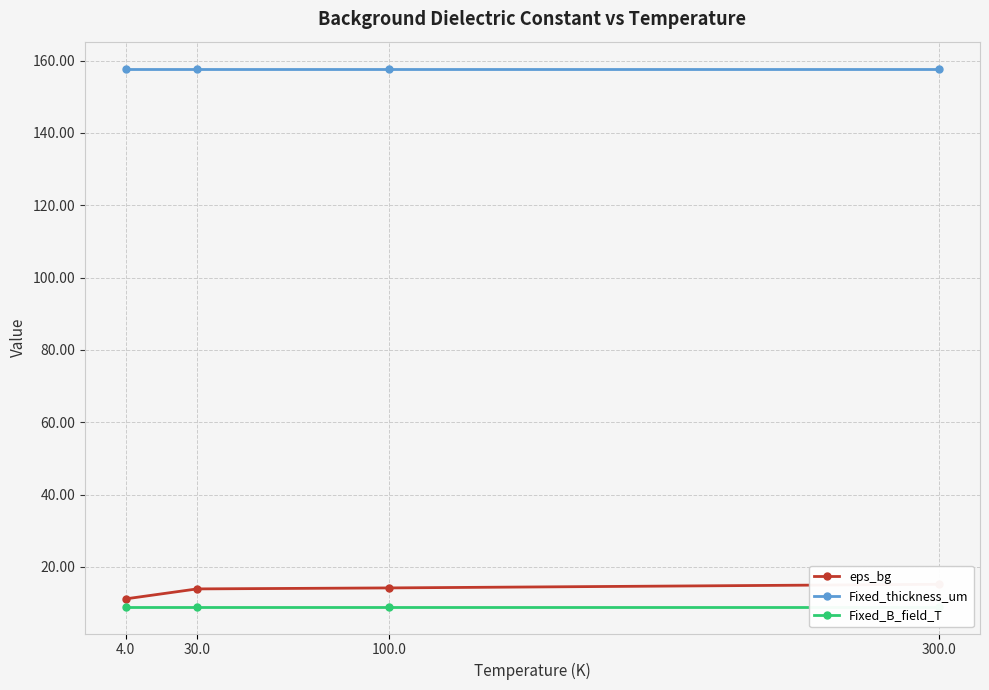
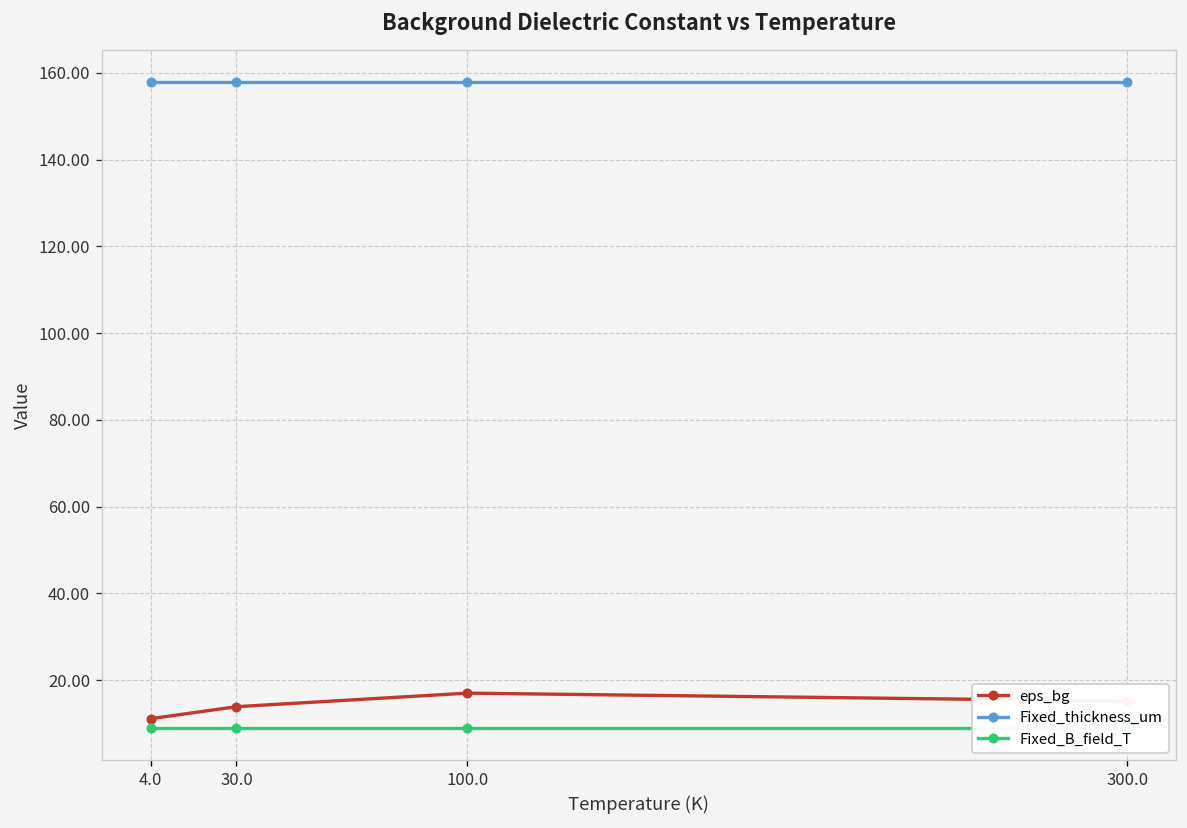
eps_bg, 100.0: 14 -> 17
